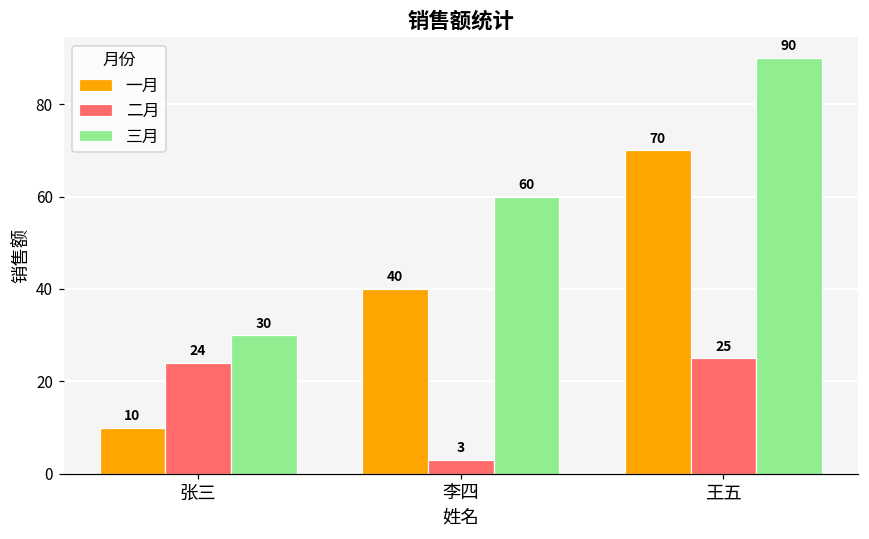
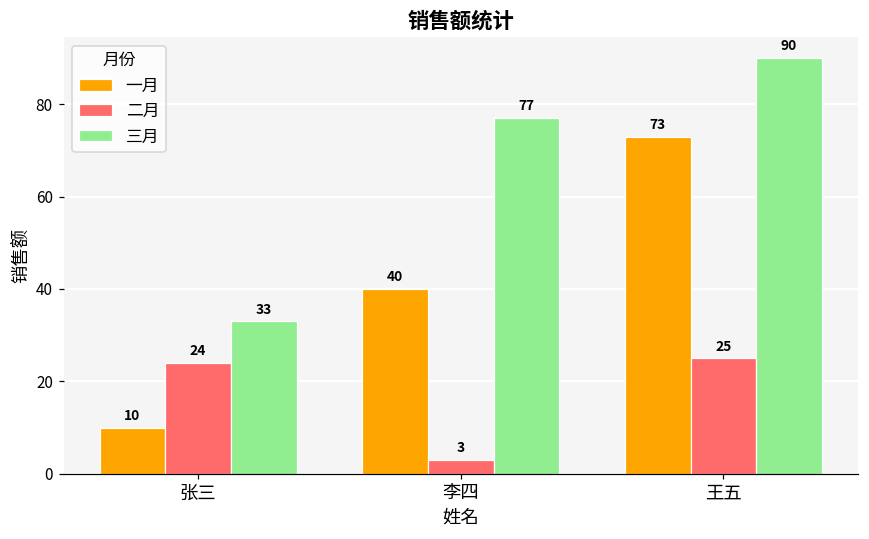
三月, 张三: 30 -> 33
三月, 李四: 60 -> 77
一月, 王五: 70 -> 73
